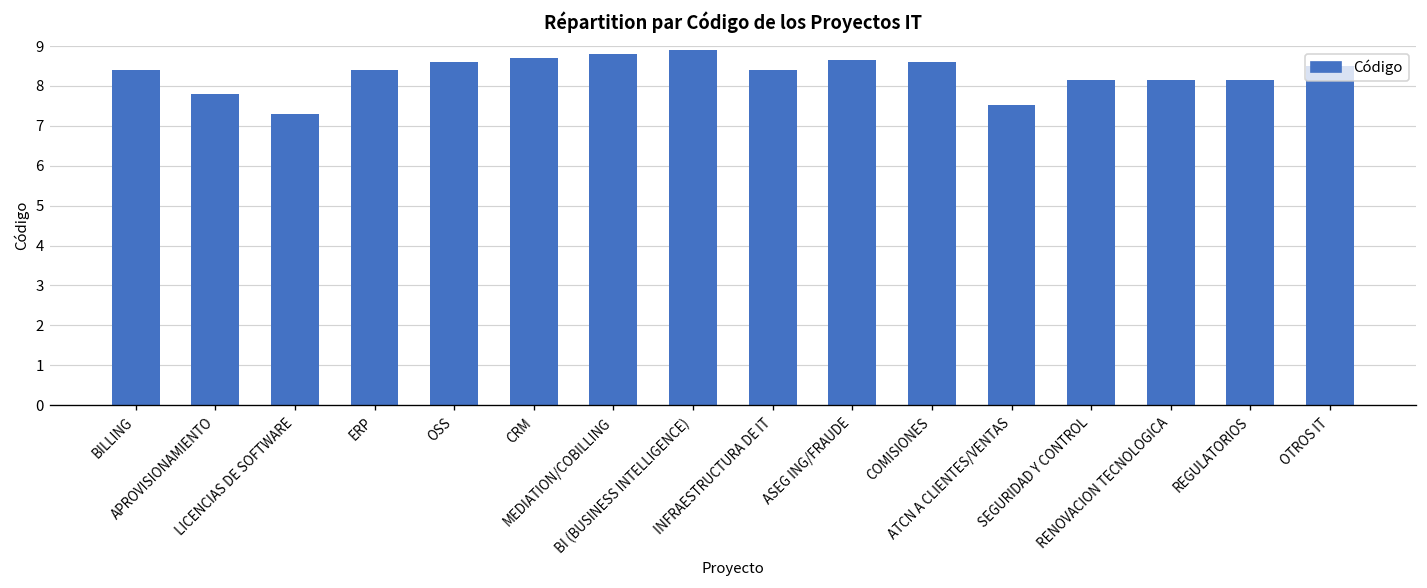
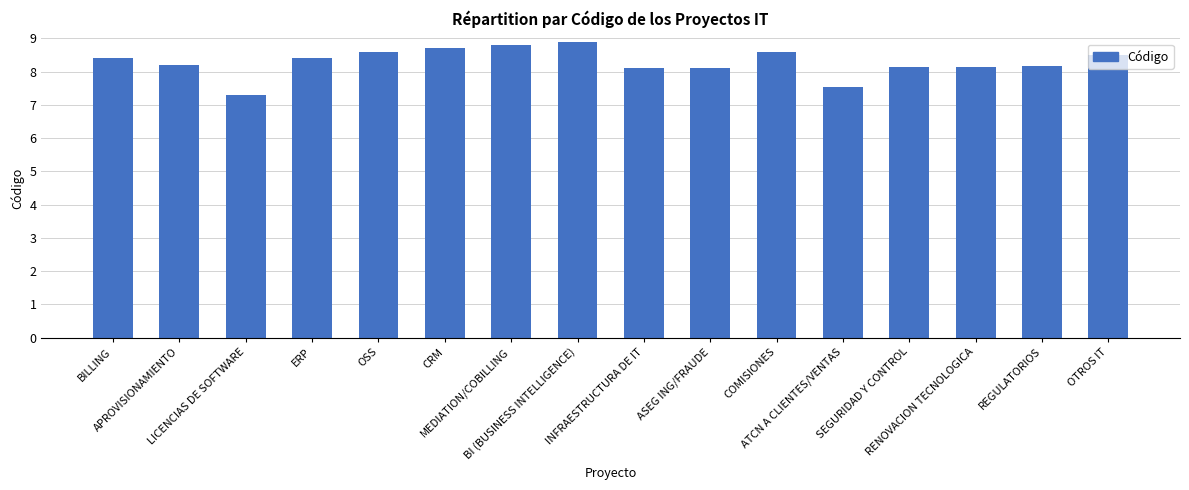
APROVISIONAMIENTO: 7.8 -> 8.2
INFRAESTRUCTURA DE IT: 8.4 -> 8.1
ASEG ING/FRAUDE: 8.7 -> 8.1
